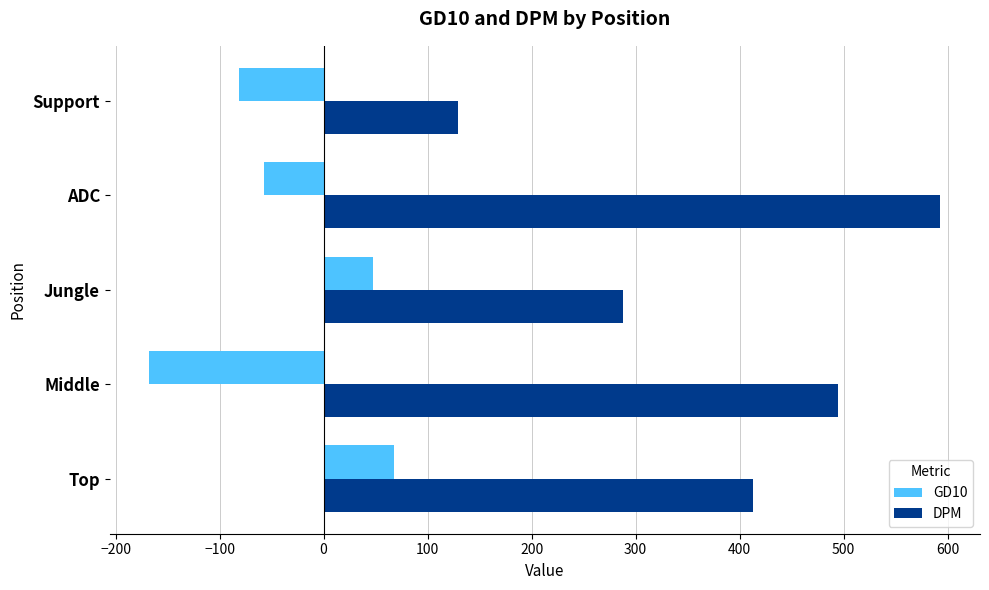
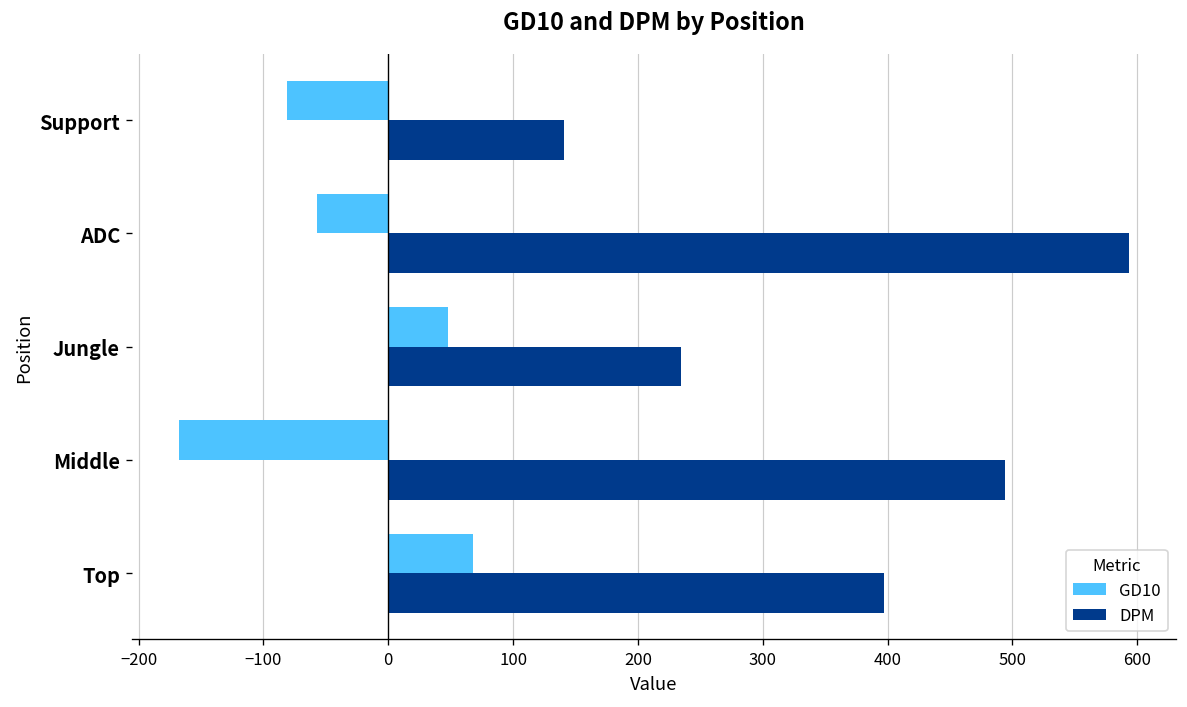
DPM, Support: 129 -> 141
DPM, Jungle: 288 -> 235
DPM, Top: 412 -> 397
